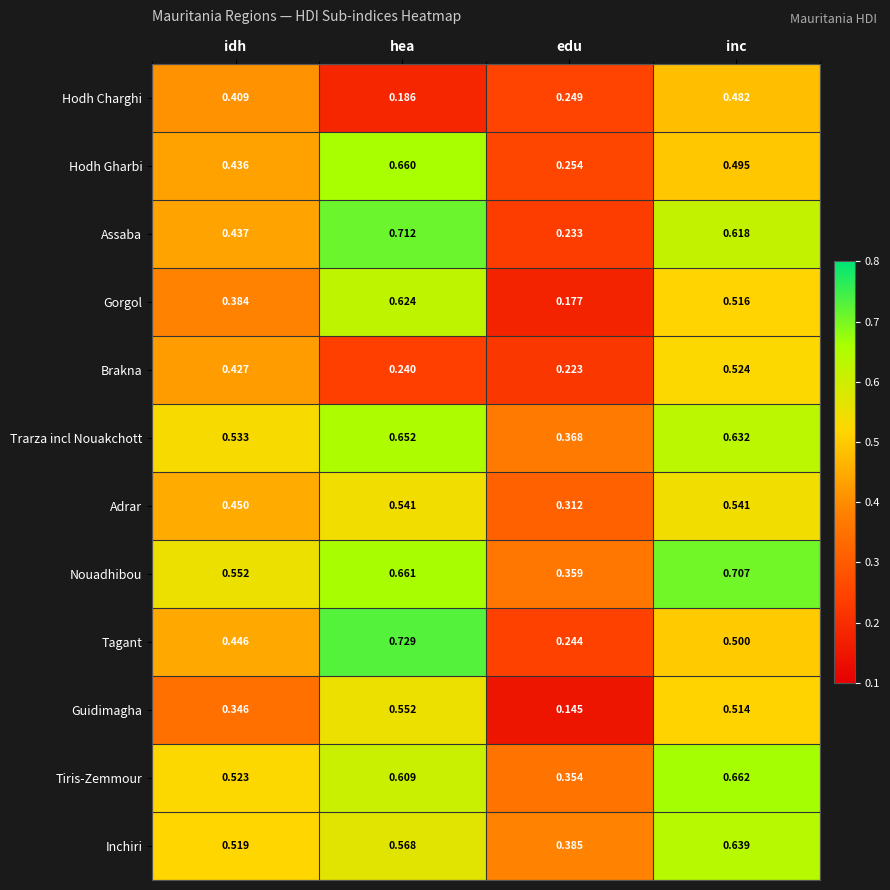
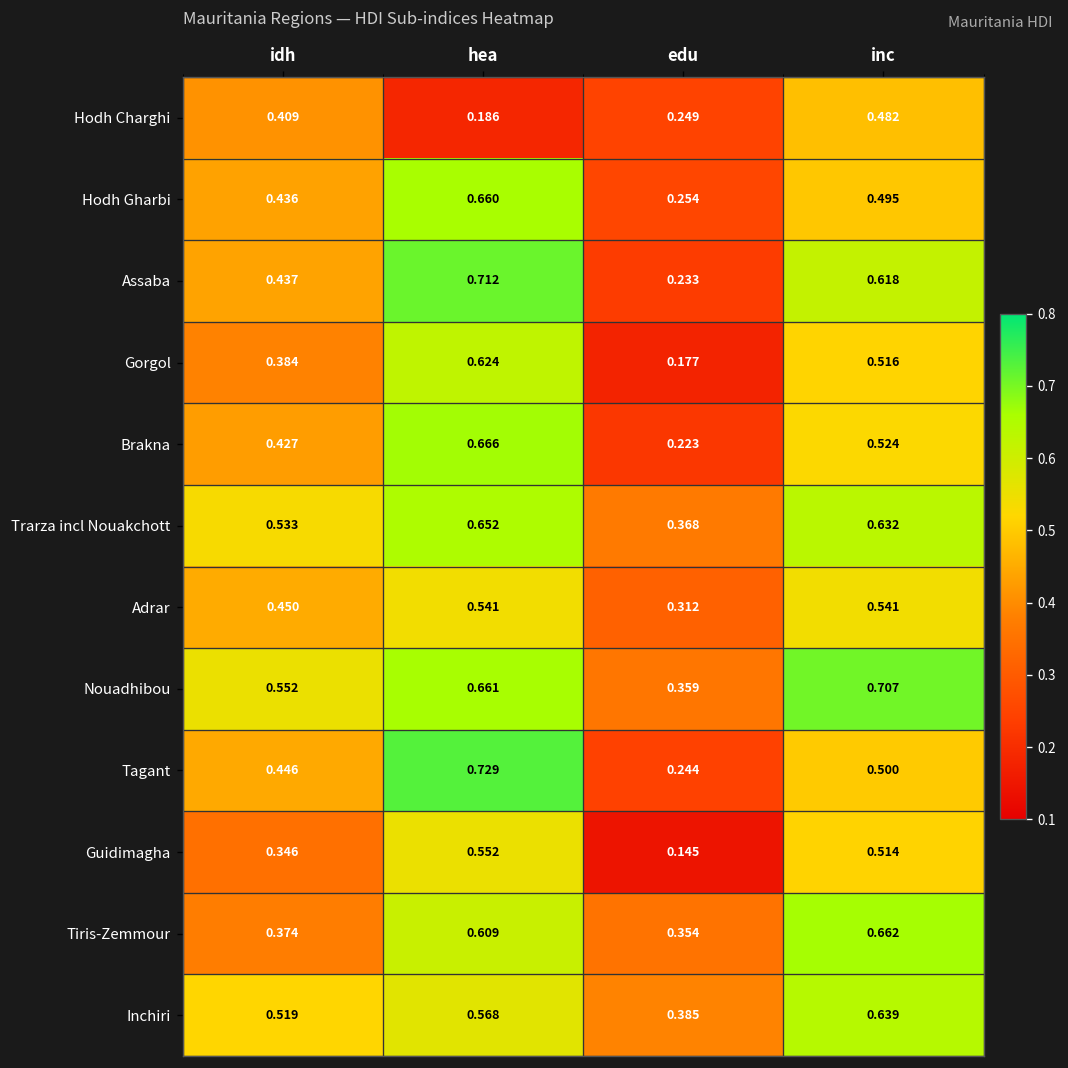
Brakna, hea: 0.240 -> 0.666
Tiris-Zemmour, idh: 0.523 -> 0.374
